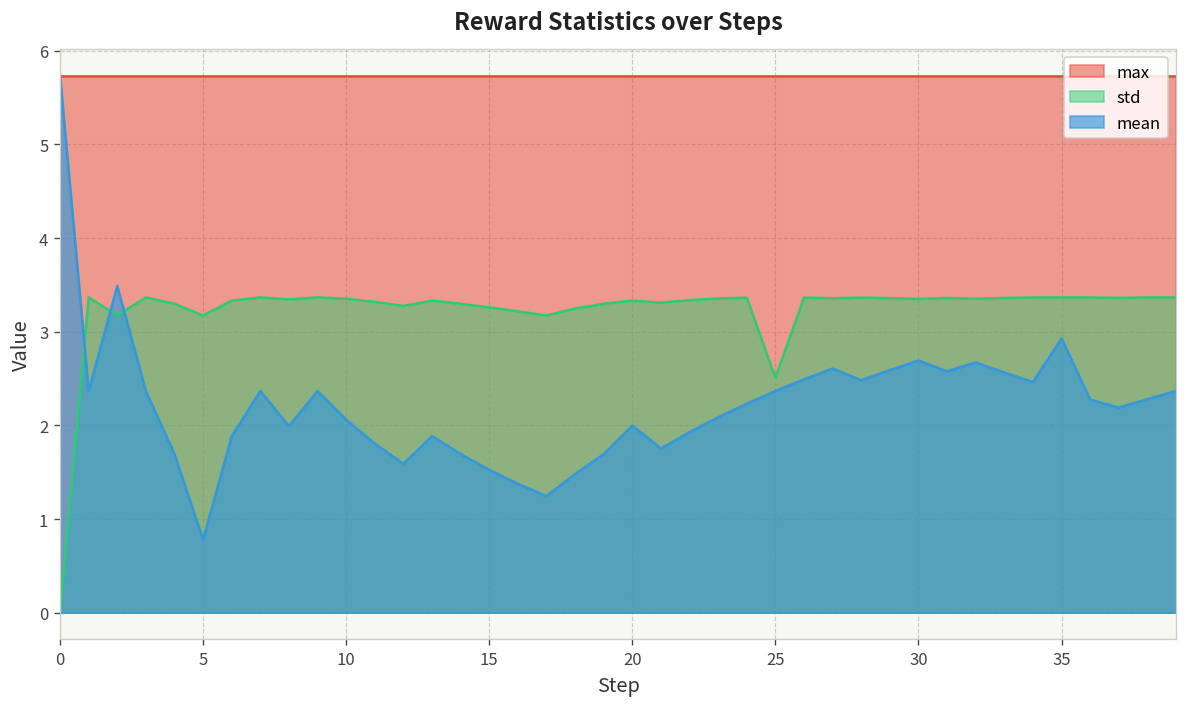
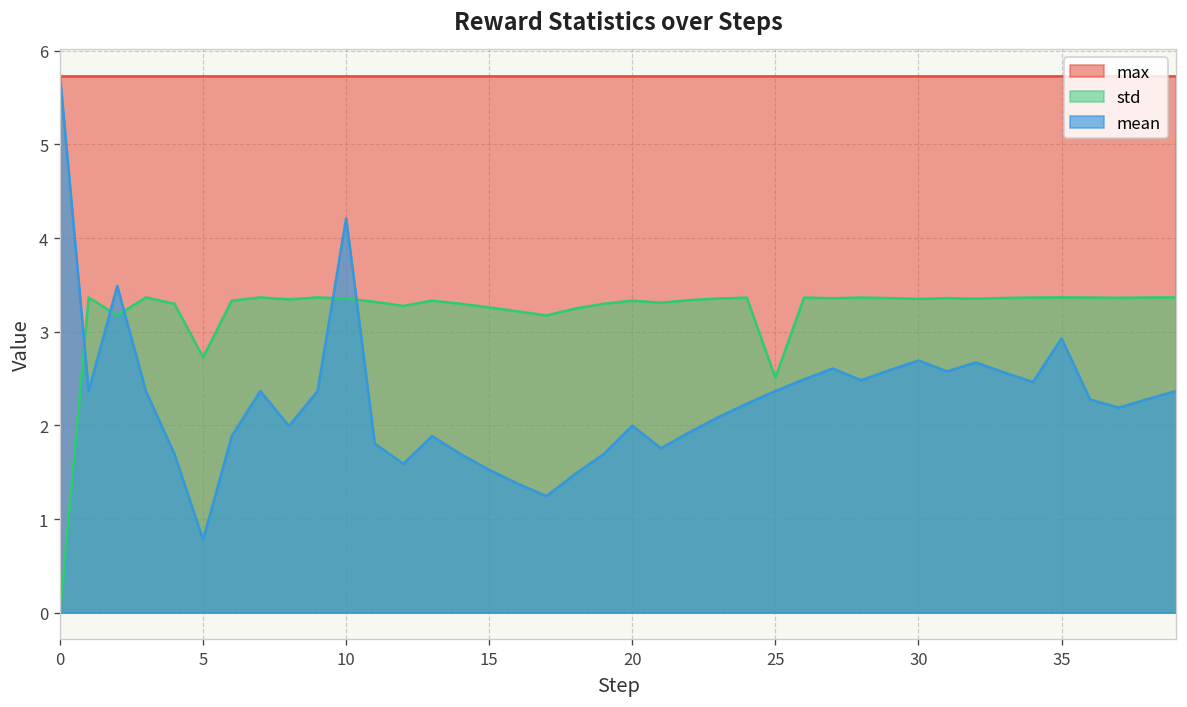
std, 5: 3.2 -> 2.7
mean, 10: 2.1 -> 4.2
